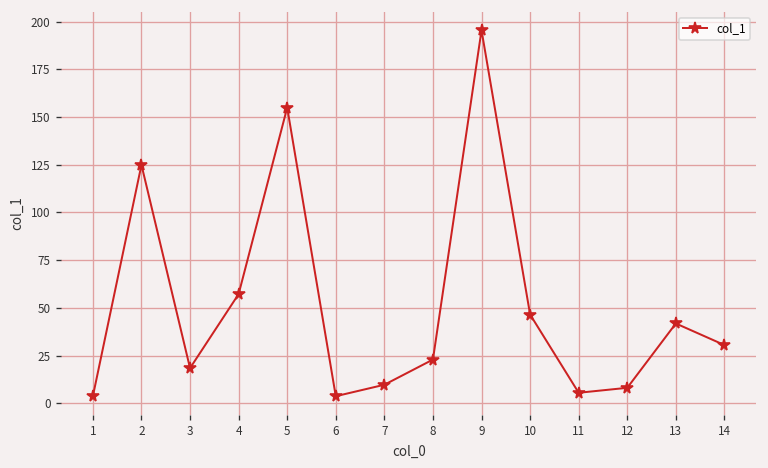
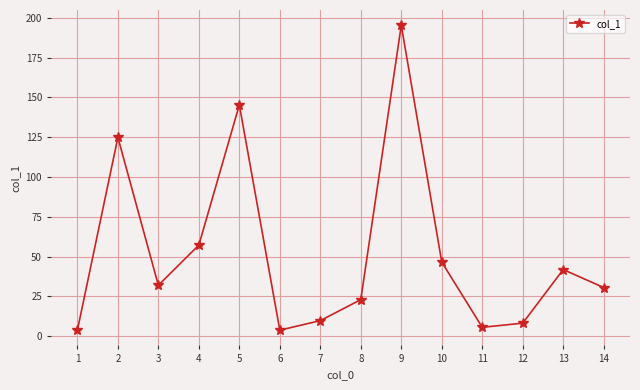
3: 18 -> 32
5: 155 -> 145
